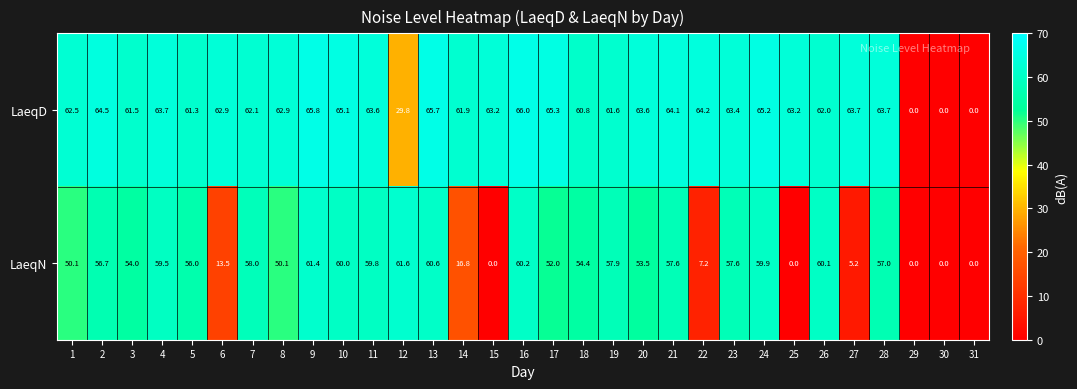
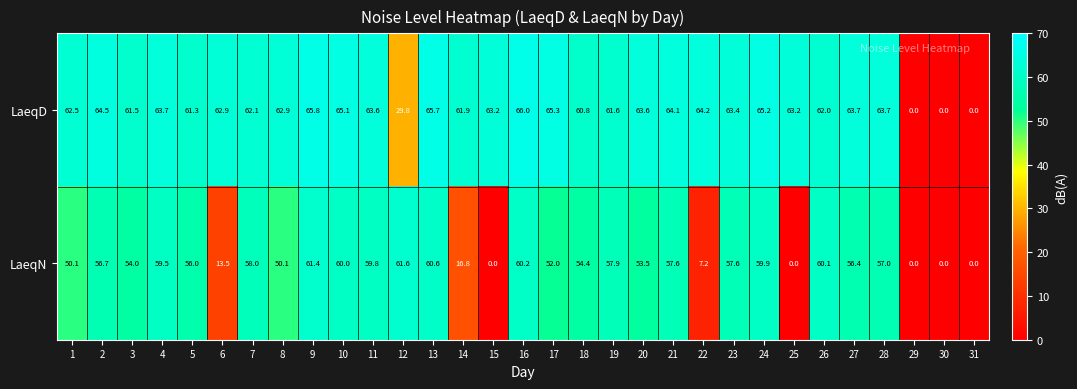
LaeqN, 27: 5.2 -> 56.4
